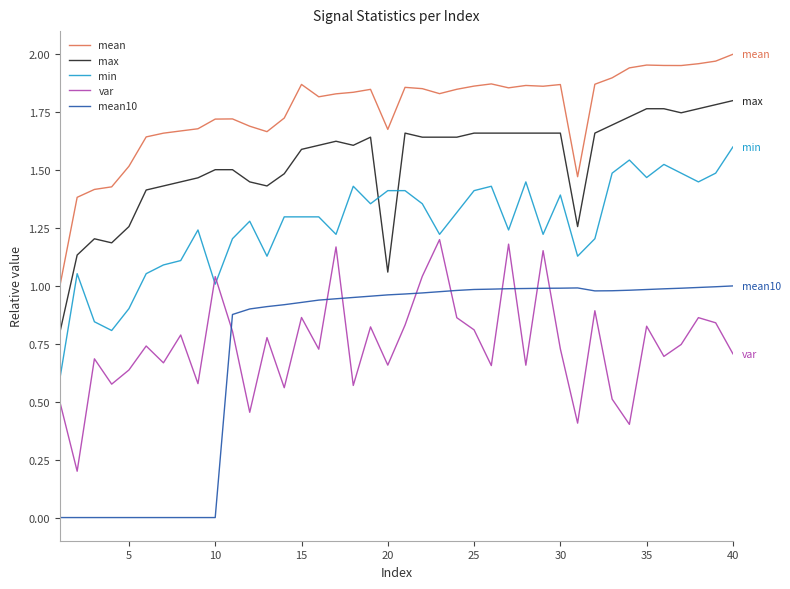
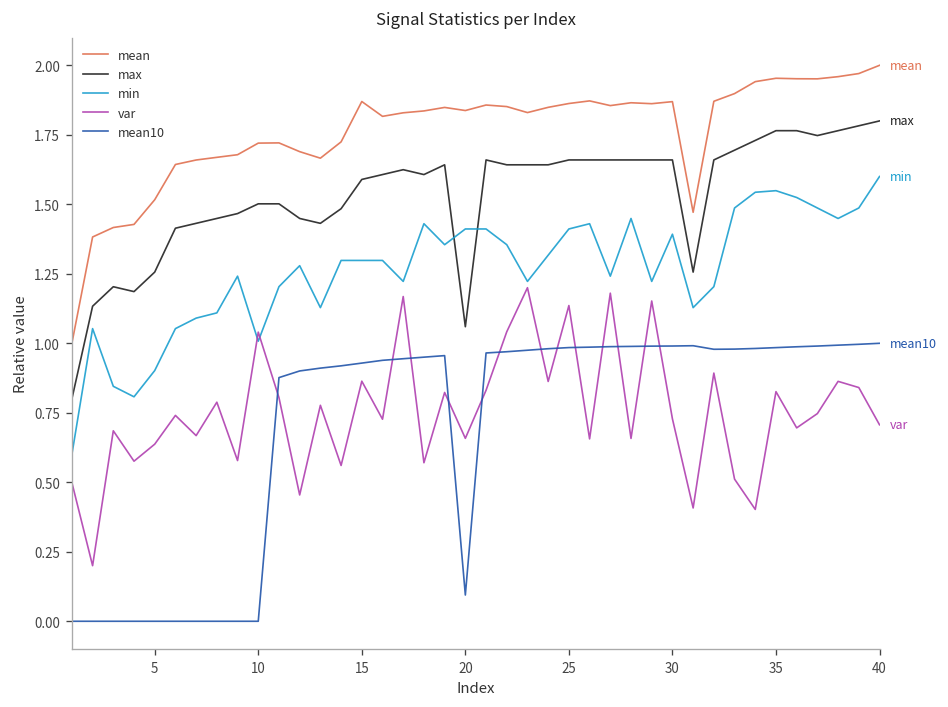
mean, 20: 1.68 -> 1.84
mean10, 20: 0.96 -> 0.09
var, 25: 0.81 -> 1.14
min, 35: 1.47 -> 1.55
